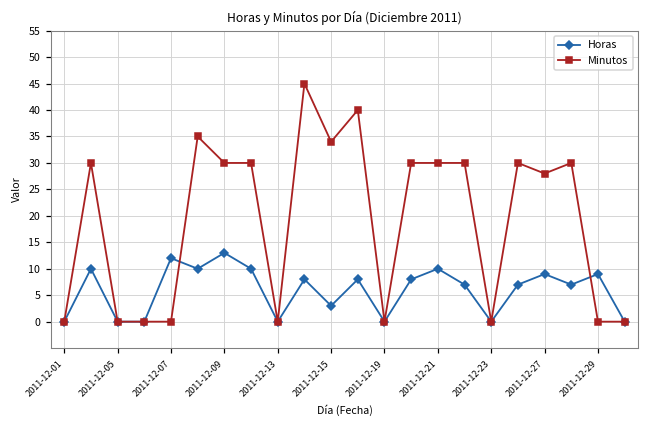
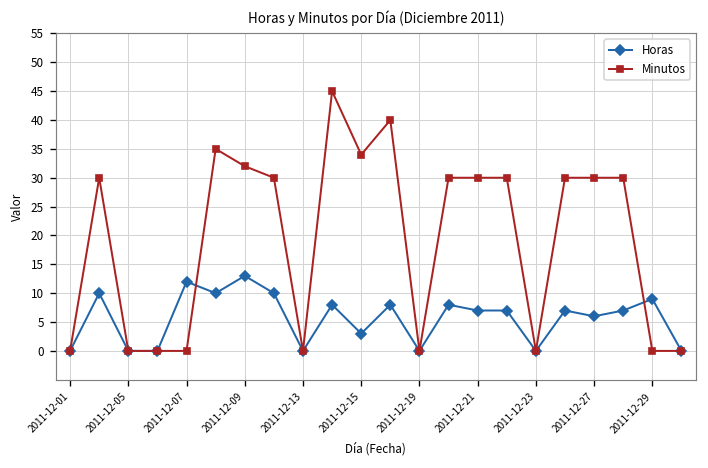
Minutos, 2011-12-09: 30 -> 32
Horas, 2011-12-21: 10 -> 7
Horas, 2011-12-27: 9 -> 6
Minutos, 2011-12-27: 28 -> 30
